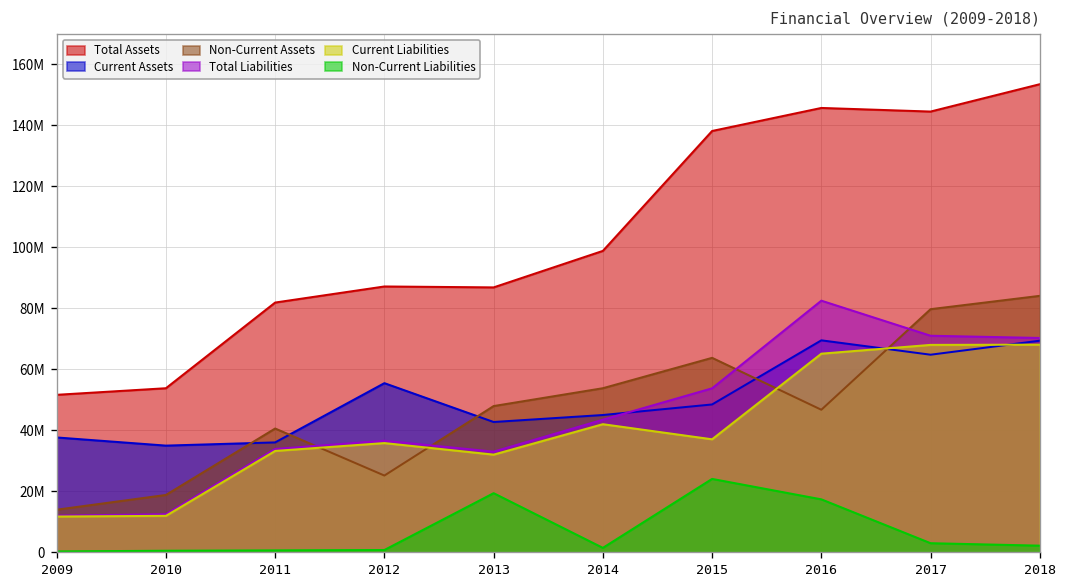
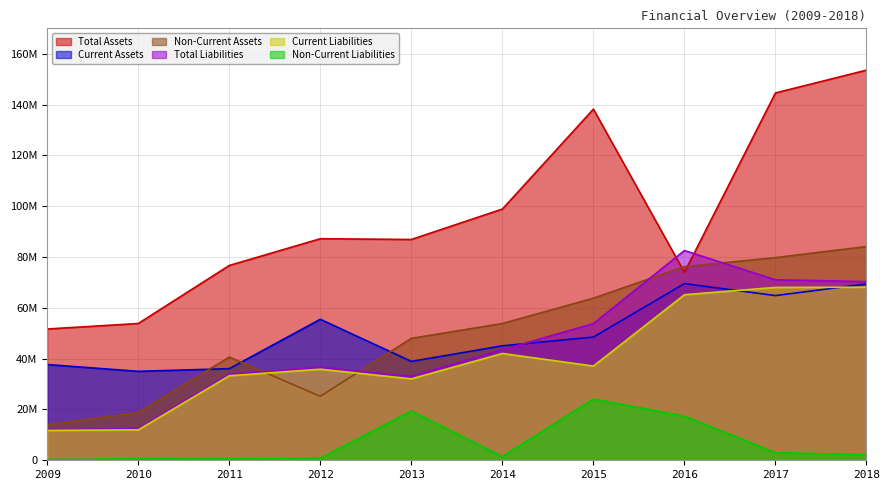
Total Assets, 2011: 82000000 -> 77000000
Current Assets, 2013: 43000000 -> 39000000
Total Assets, 2016: 146000000 -> 74000000
Non-Current Assets, 2016: 47000000 -> 76000000
